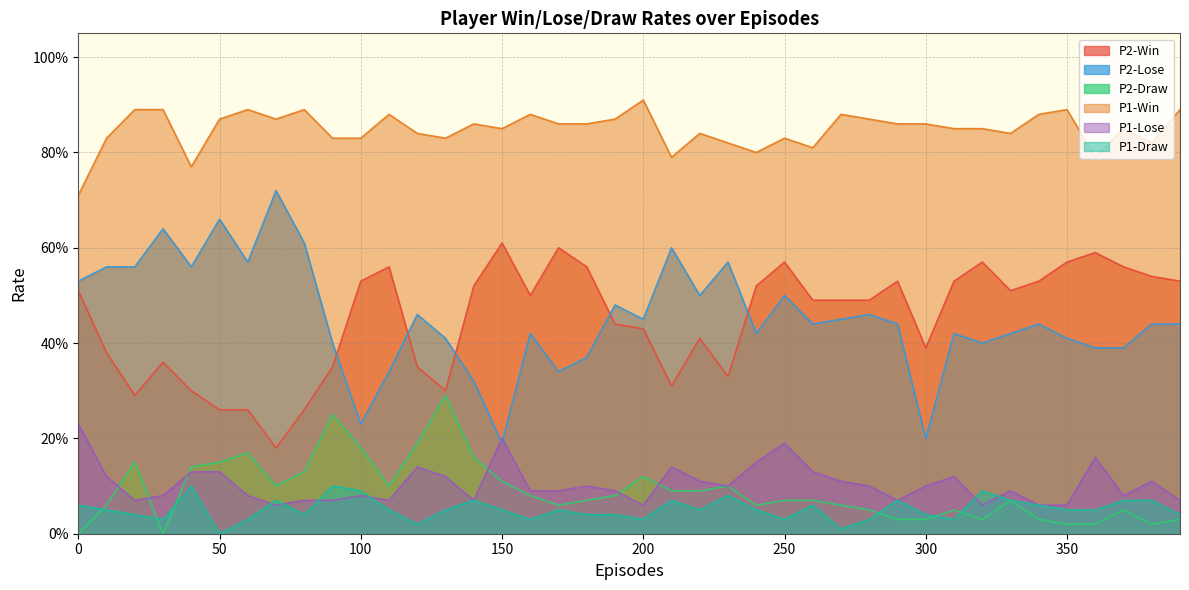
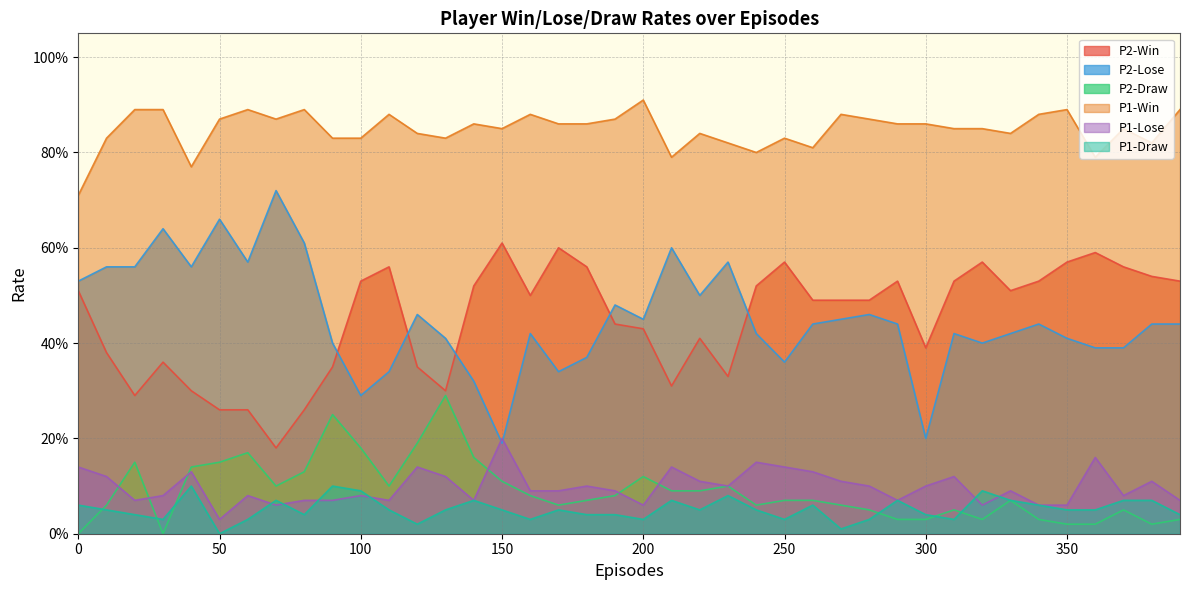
P1-Lose, 0: 23% -> 14%
P1-Lose, 50: 13% -> 3%
P2-Lose, 100: 23% -> 29%
P2-Lose, 250: 50% -> 36%
P1-Lose, 250: 19% -> 14%
